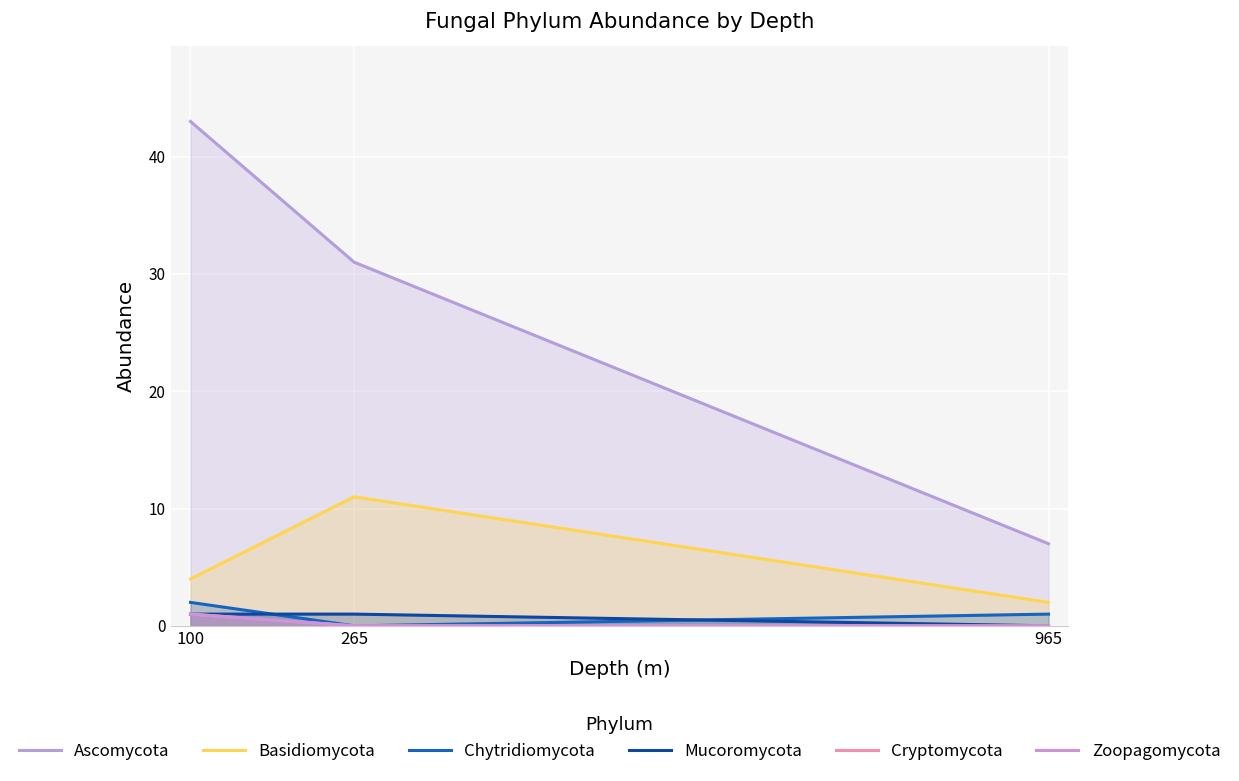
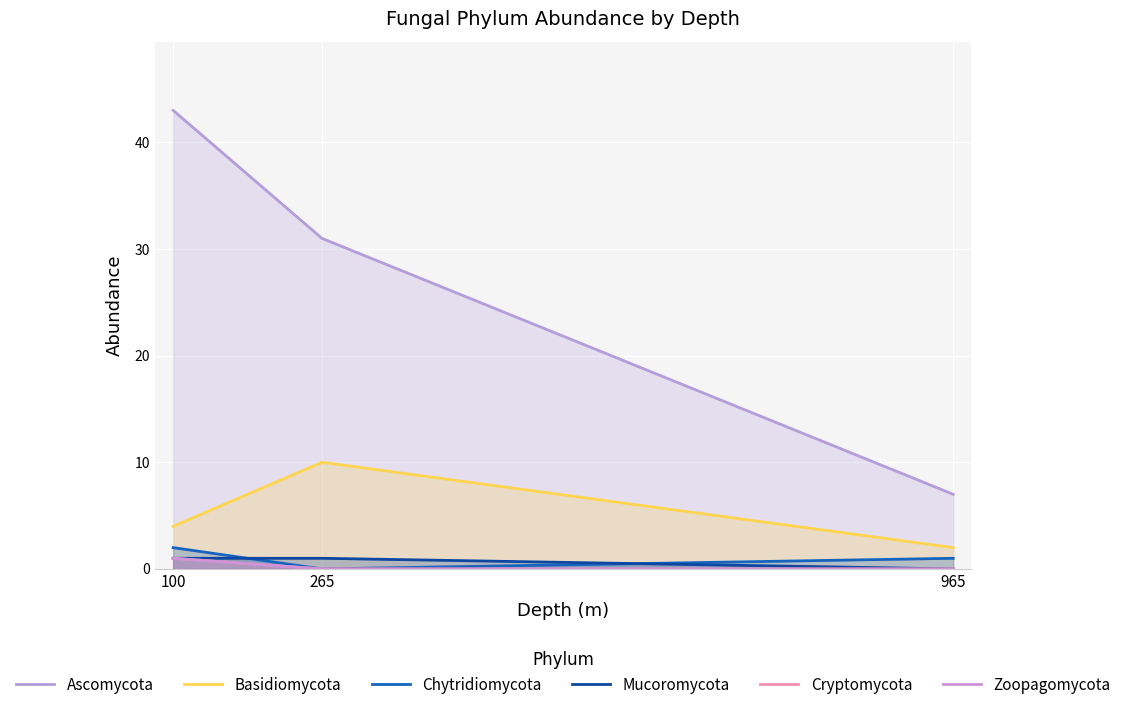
Basidiomycota, 265: 11 -> 10
